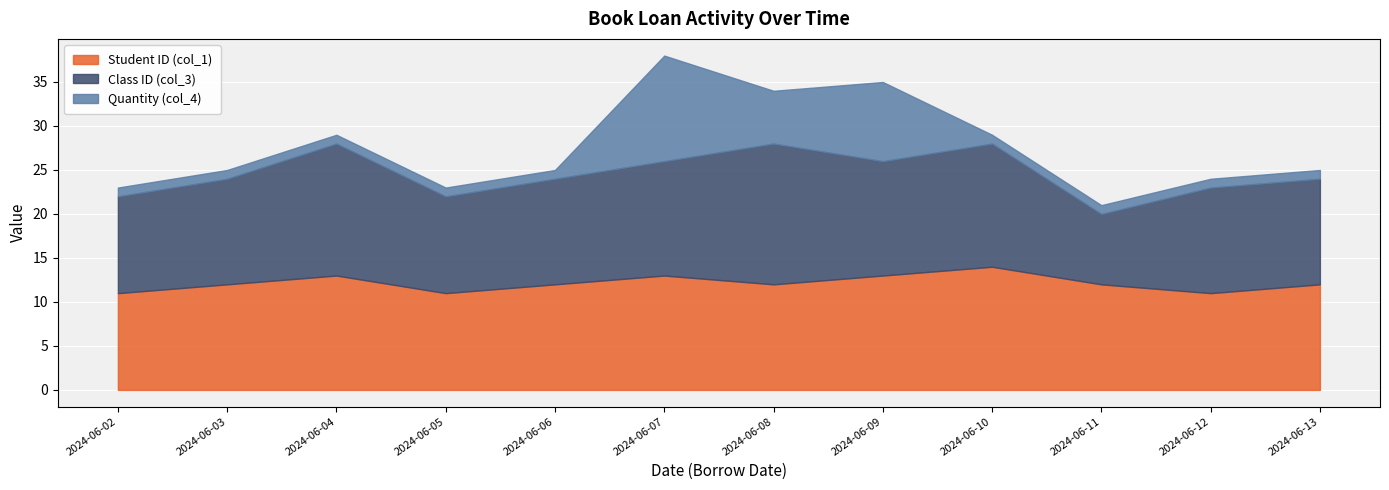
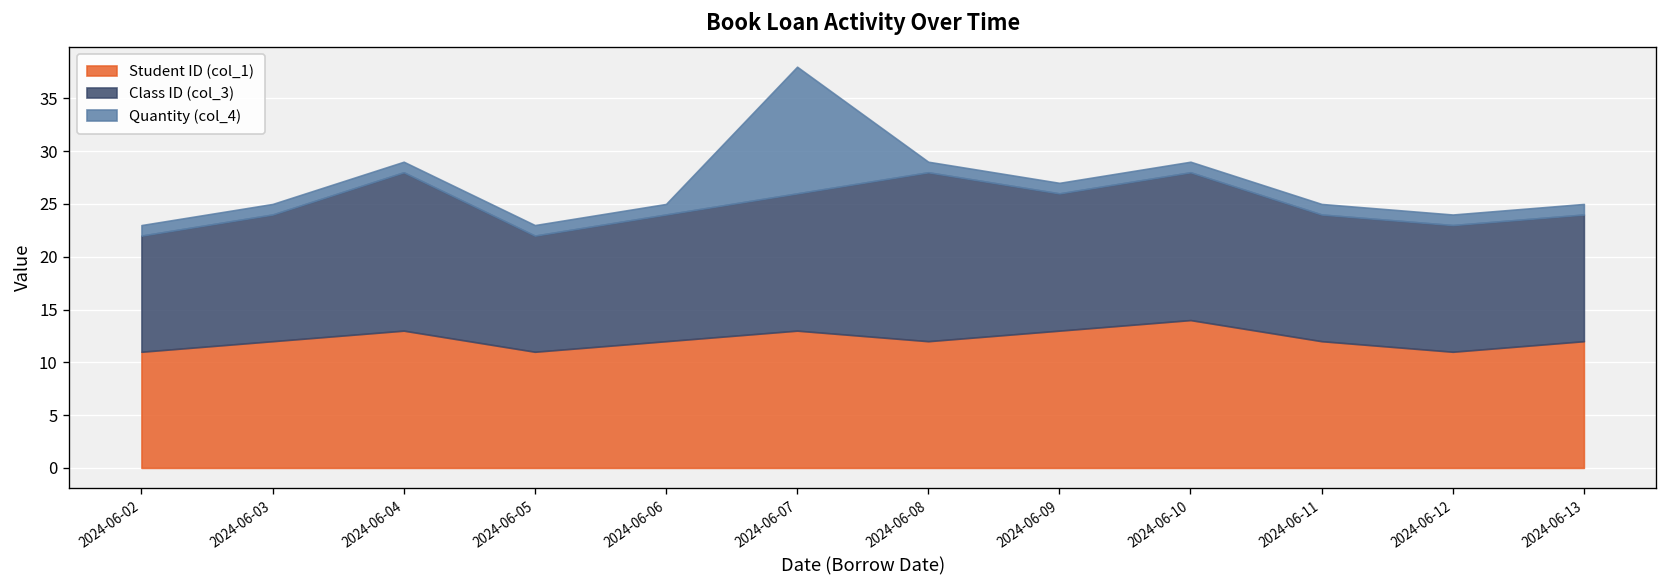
Quantity (col_4), 2024-06-08: 6 -> 1
Quantity (col_4), 2024-06-09: 9 -> 1
Class ID (col_3), 2024-06-11: 8 -> 12
